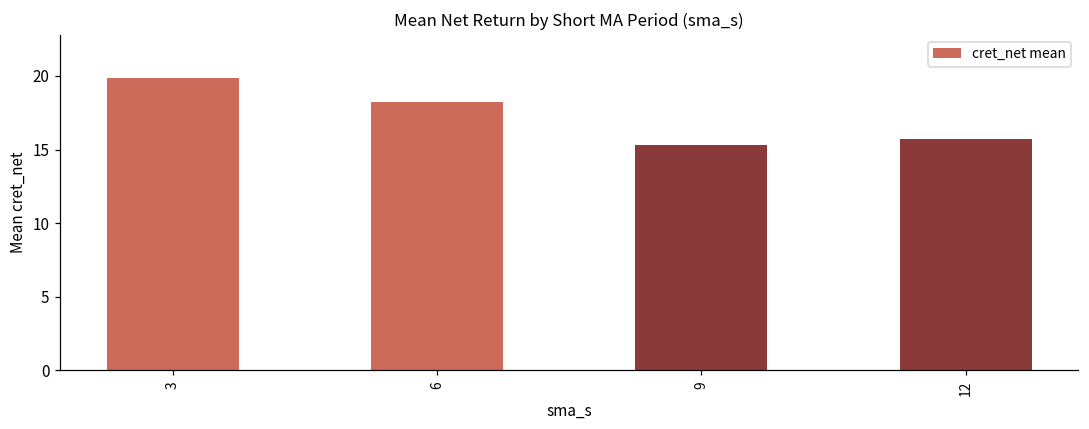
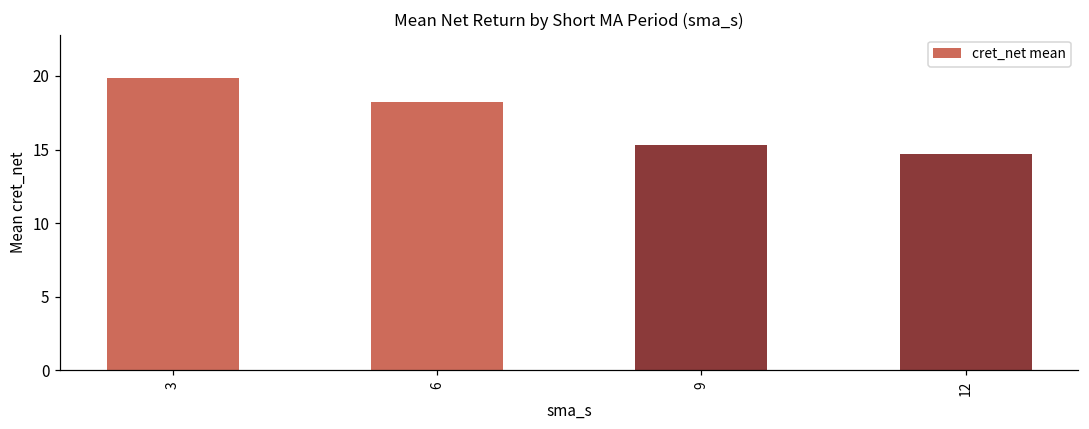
12: 15.7 -> 14.7
